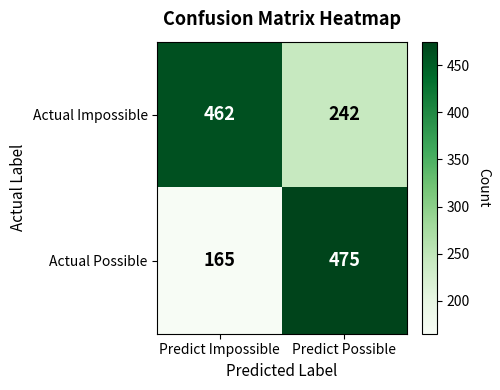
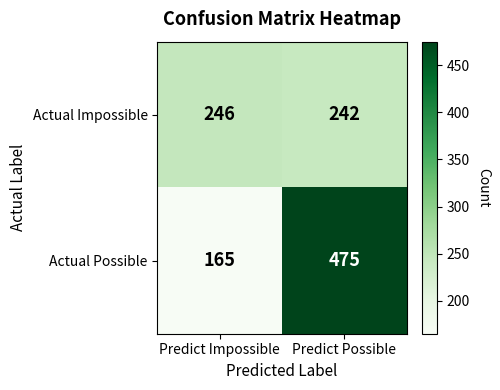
Actual Impossible, Predict Impossible: 462 -> 246
